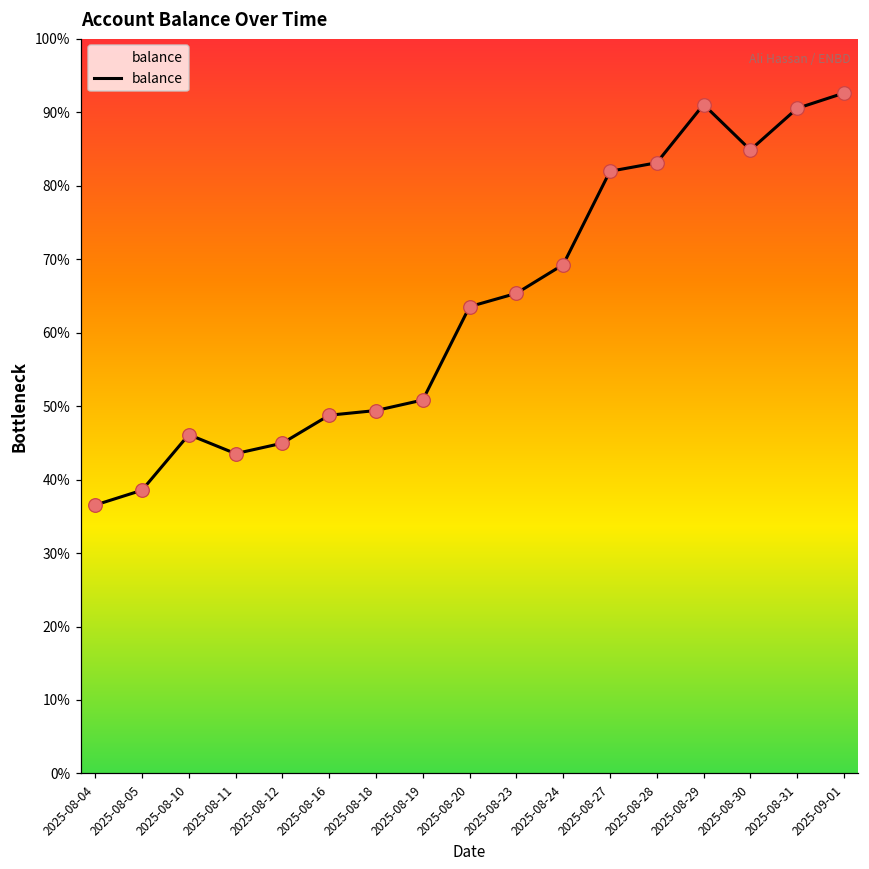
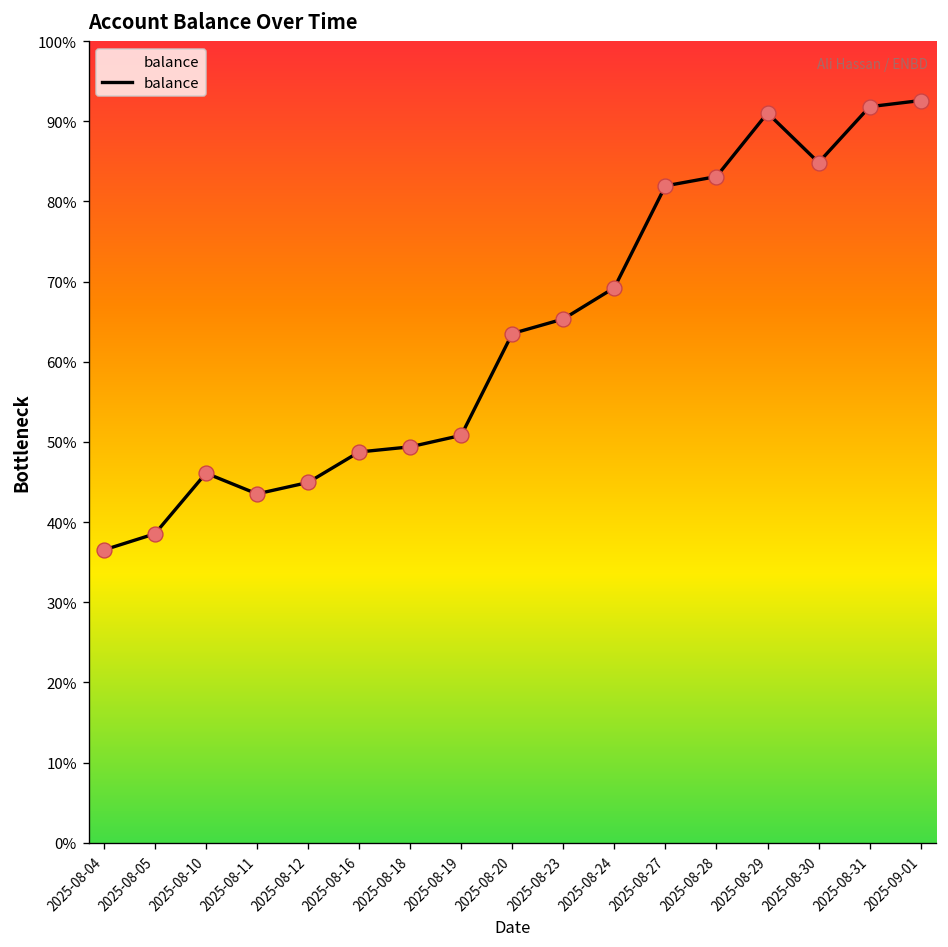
2025-08-31: 91% -> 92%
